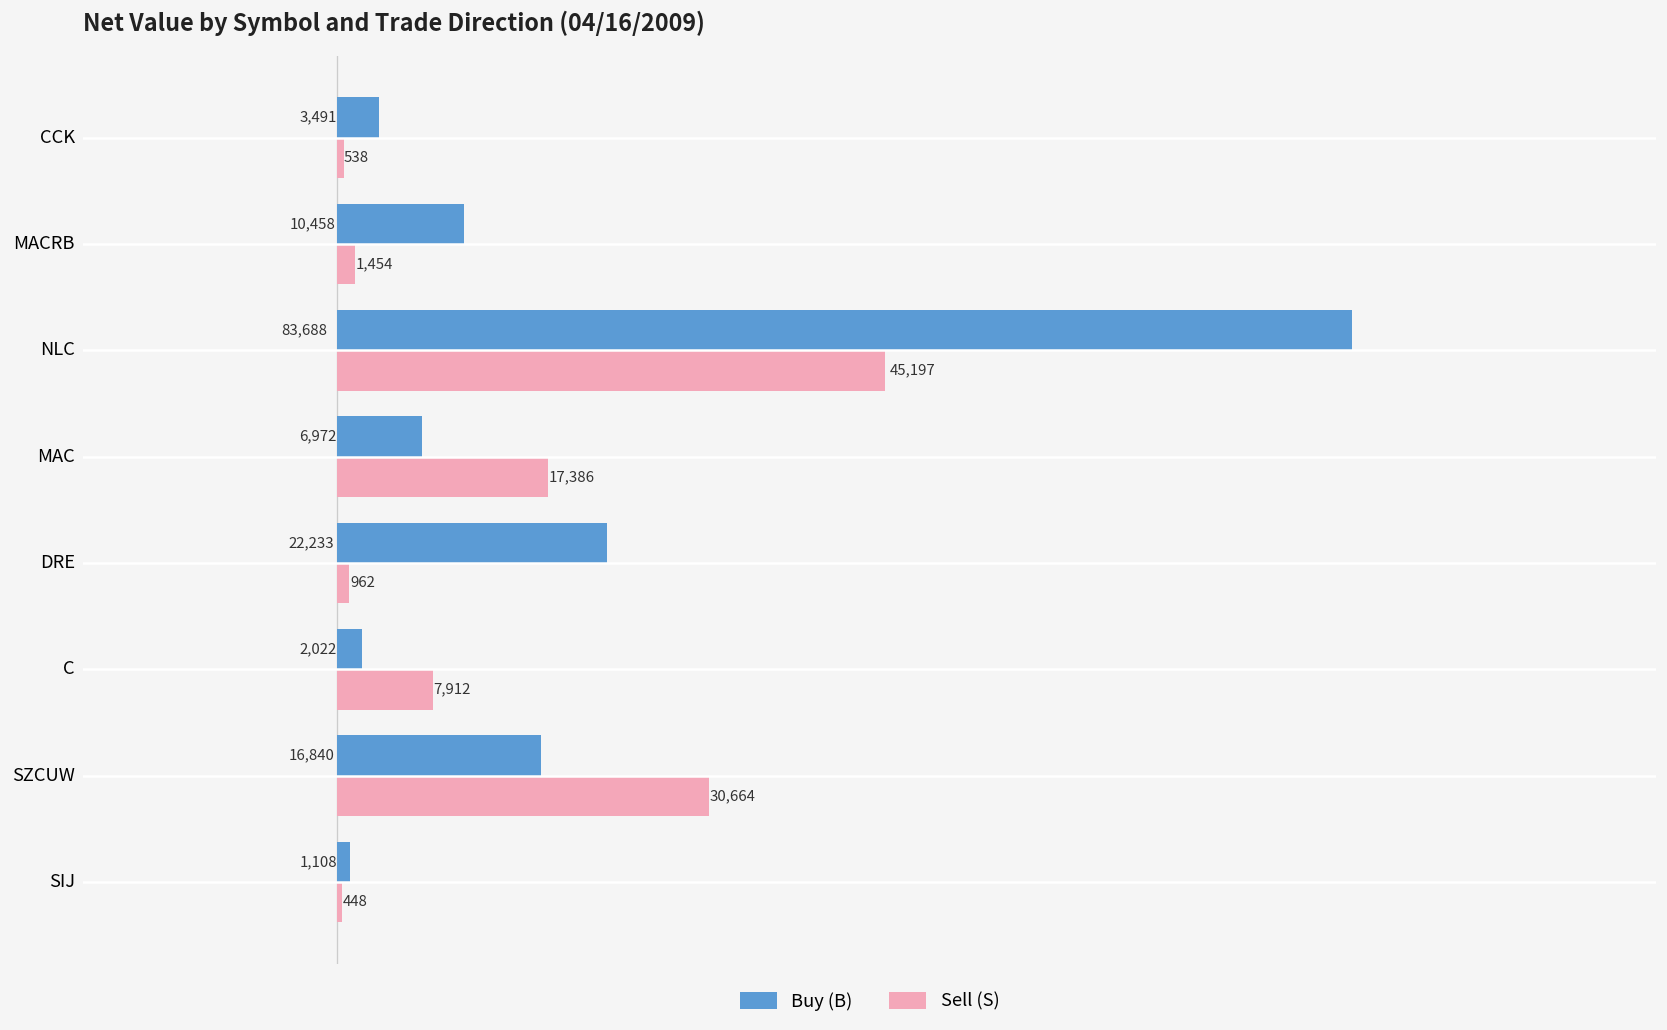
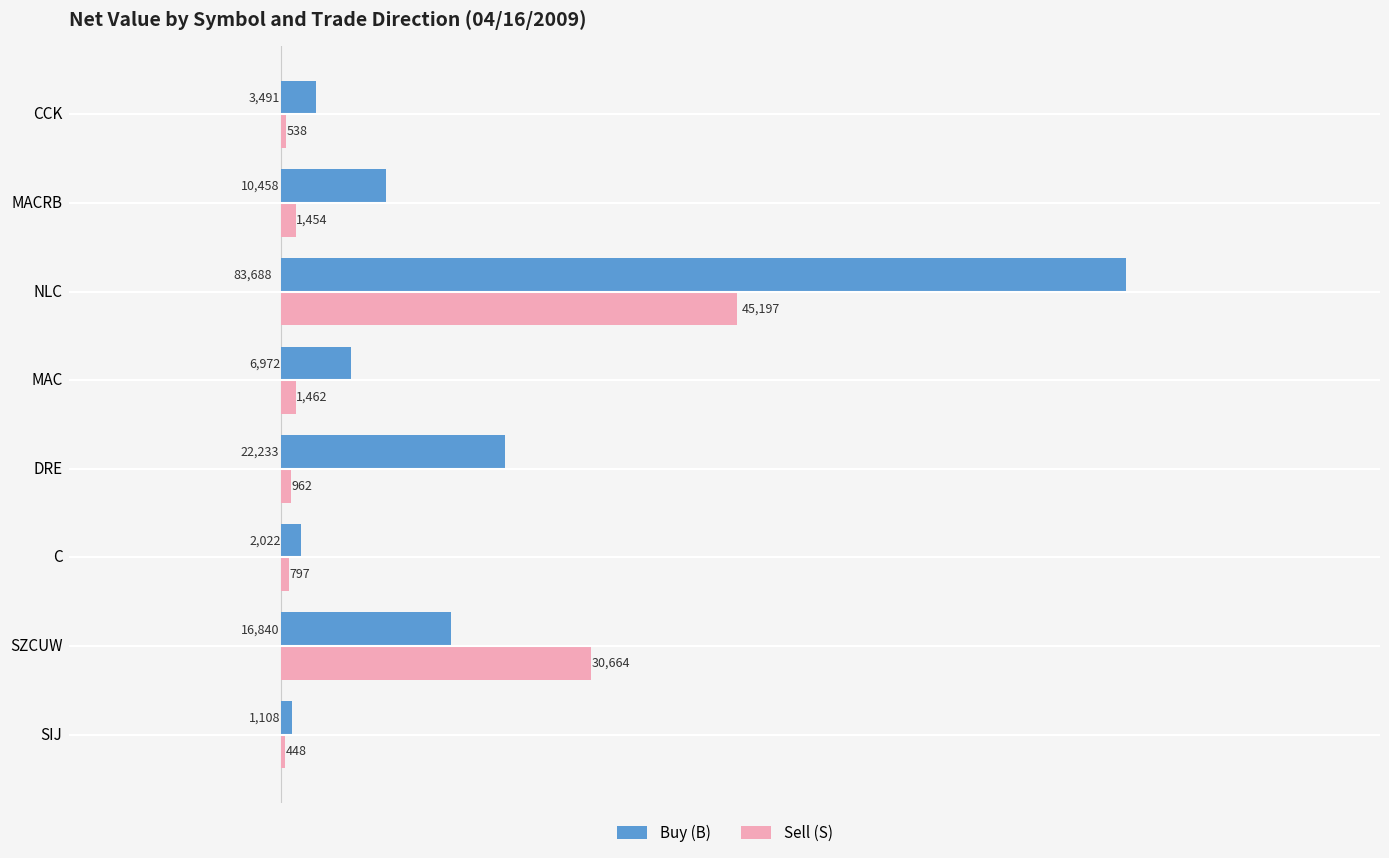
Sell (S), MAC: 17,386 -> 1,462
Sell (S), C: 7,912 -> 797
